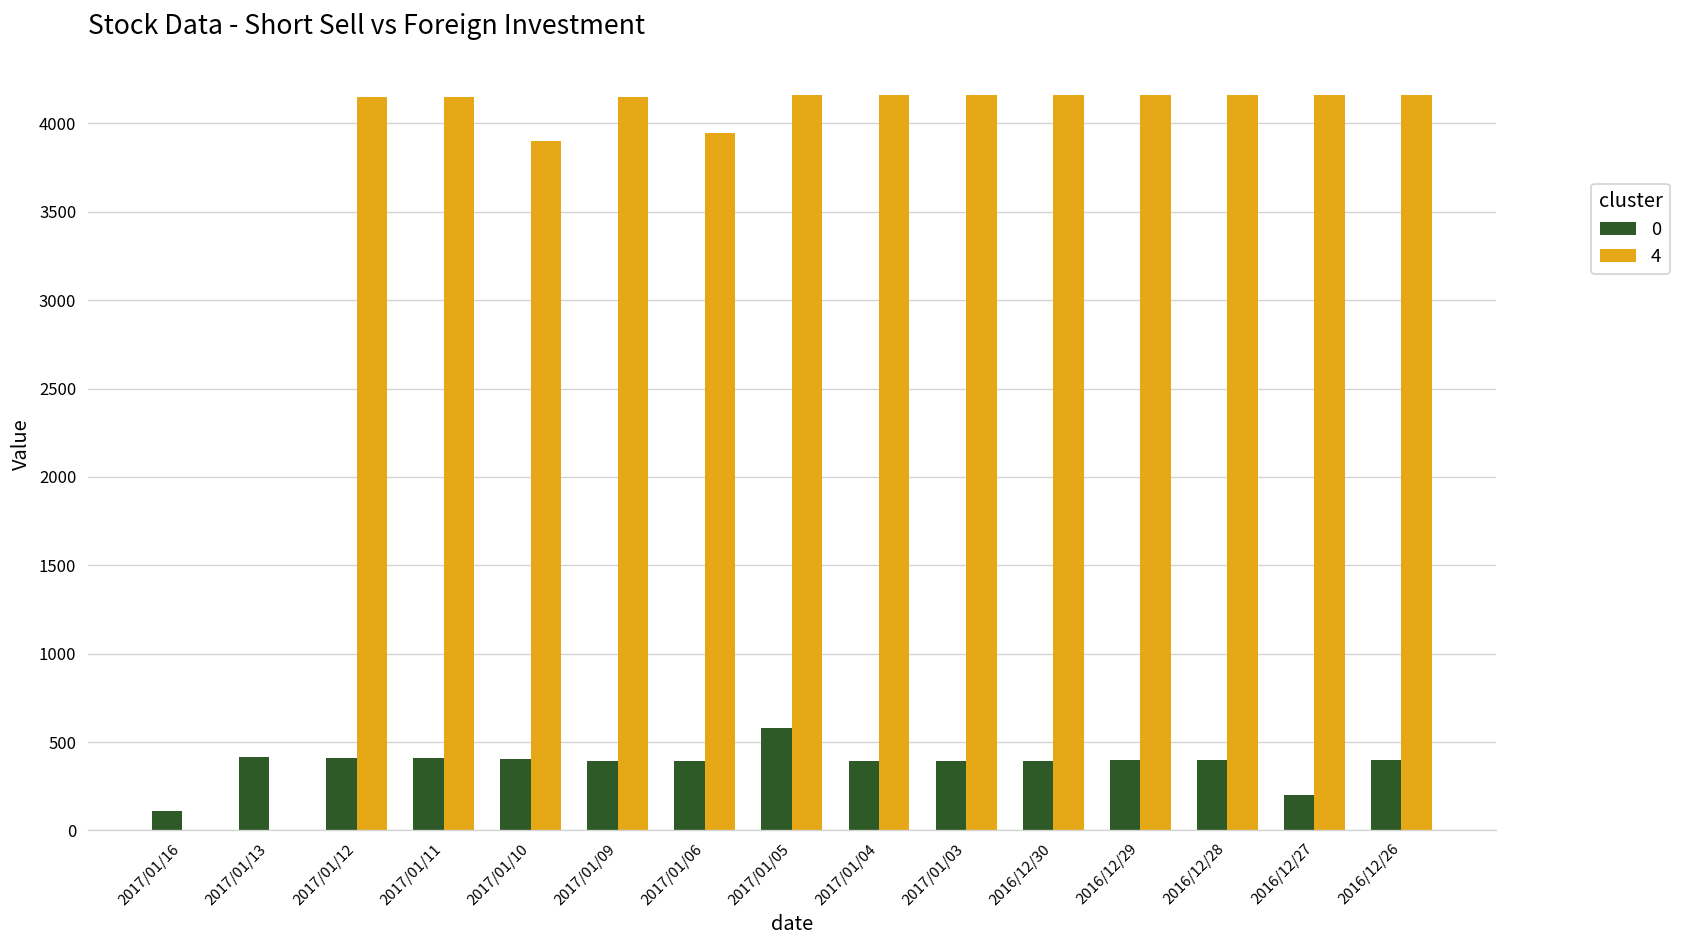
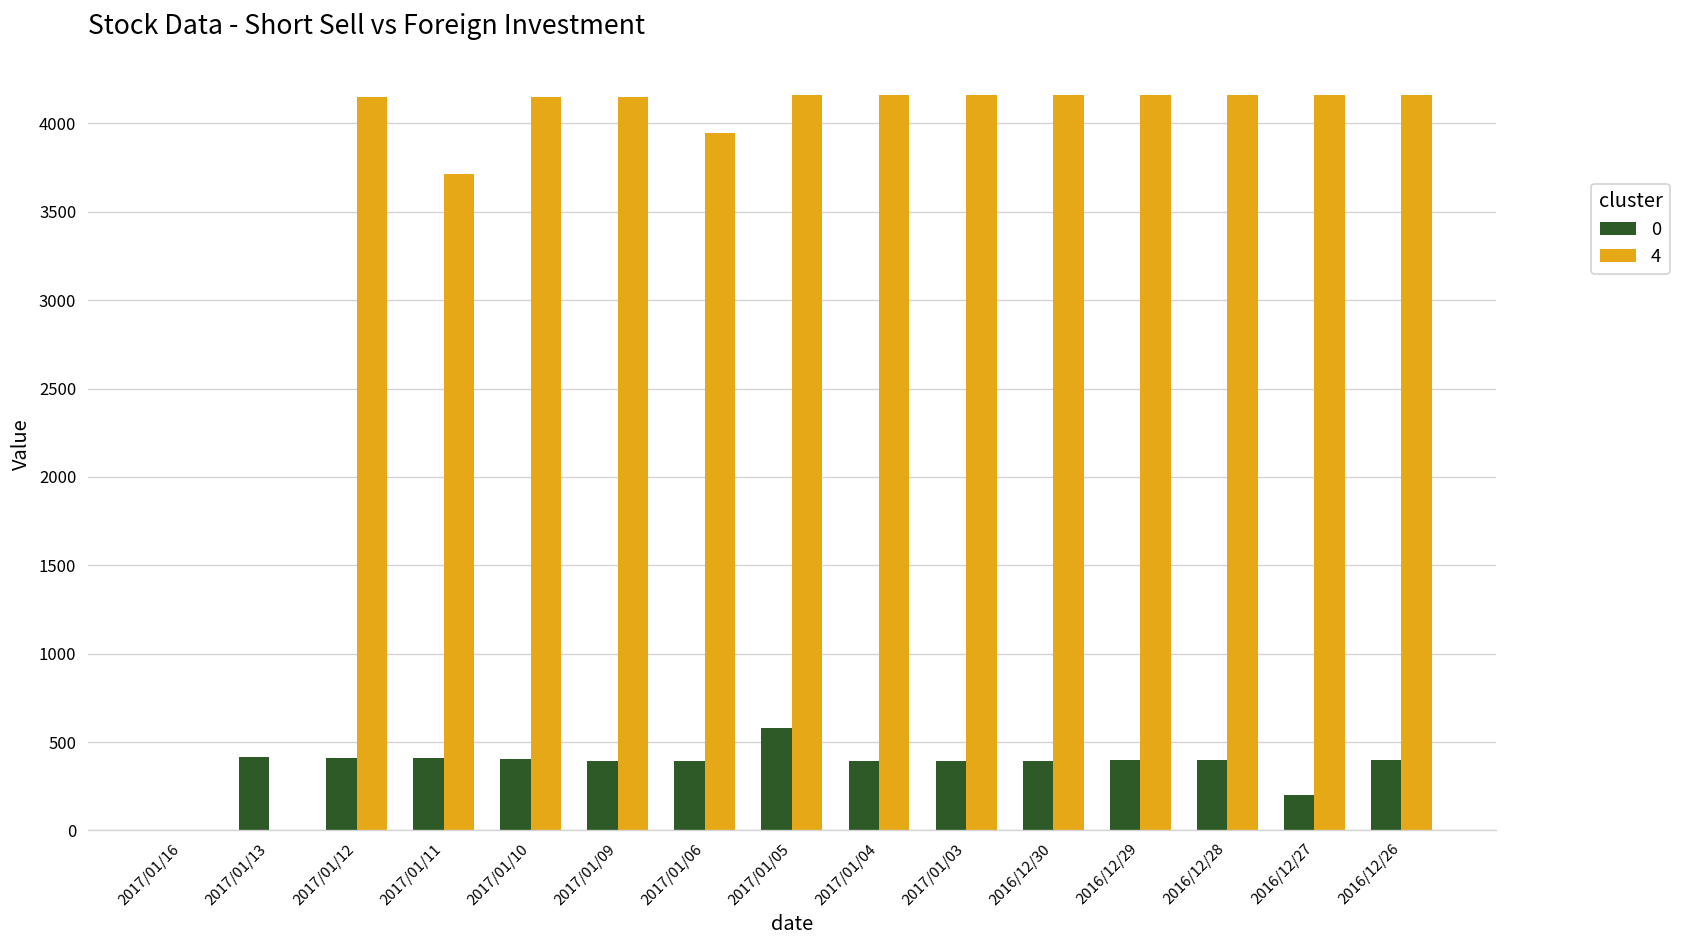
0, 2017/01/16: 110 -> 0
4, 2017/01/11: 4150 -> 3710
4, 2017/01/10: 3900 -> 4150
